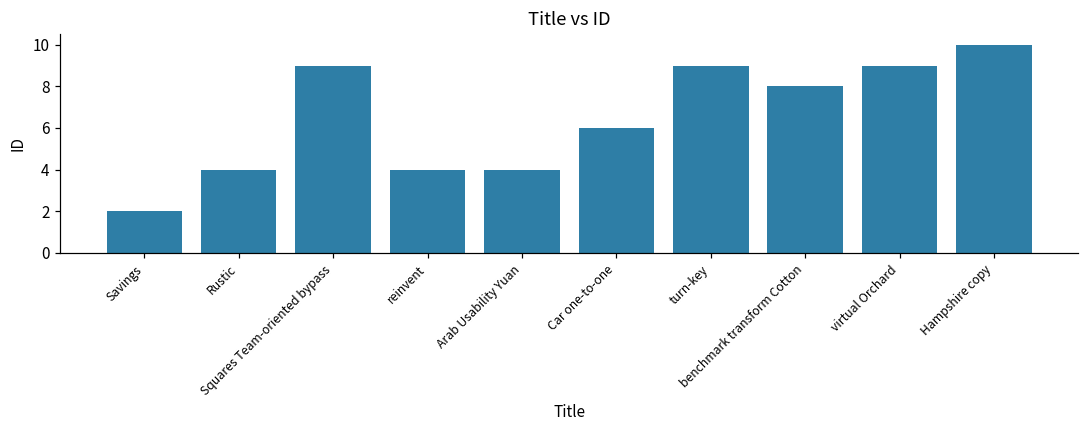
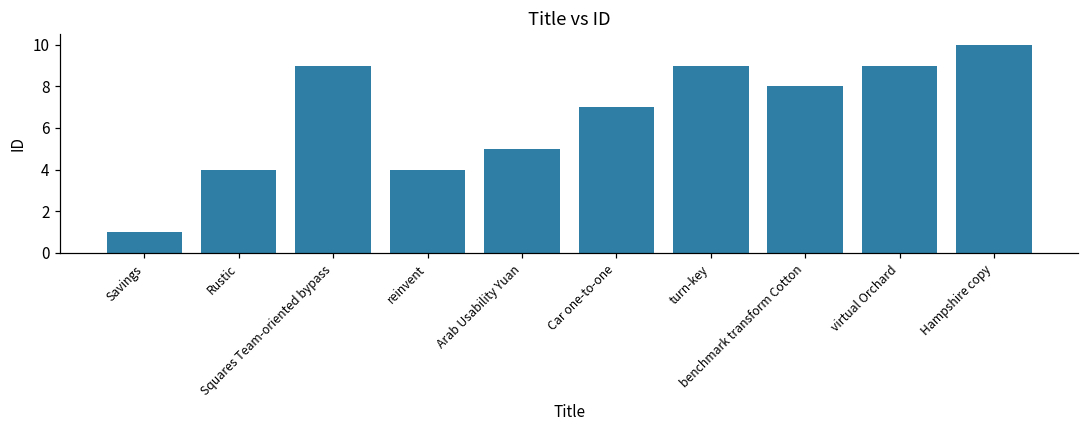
Savings: 2 -> 1
Arab Usability Yuan: 4 -> 5
Car one-to-one: 6 -> 7
